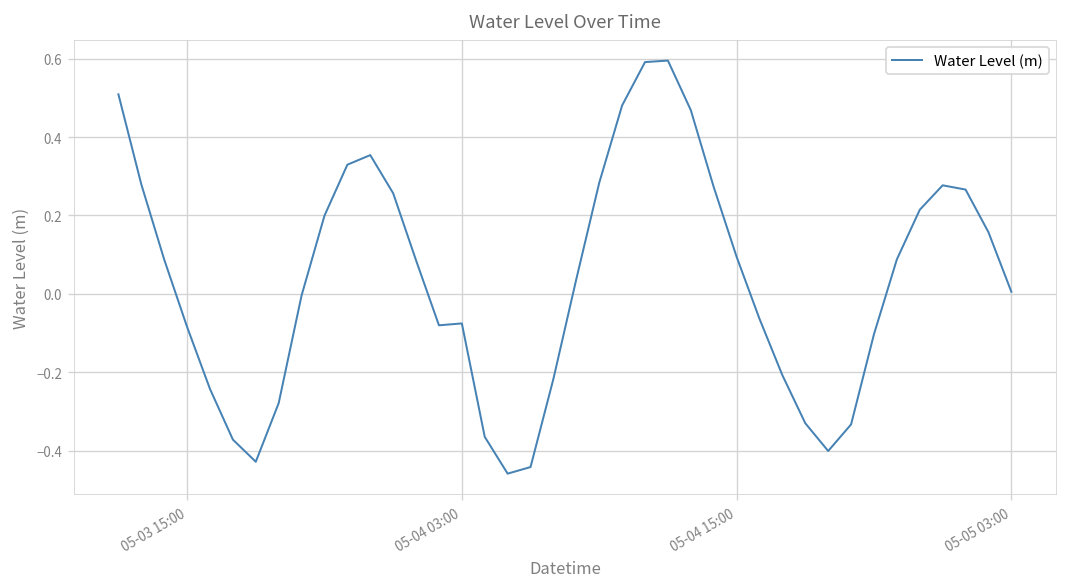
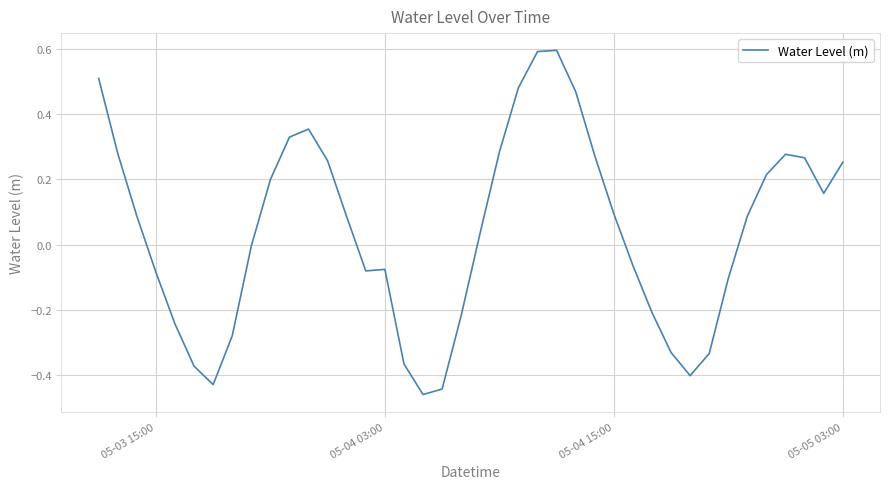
05-05 03:00: 0.01 -> 0.25
